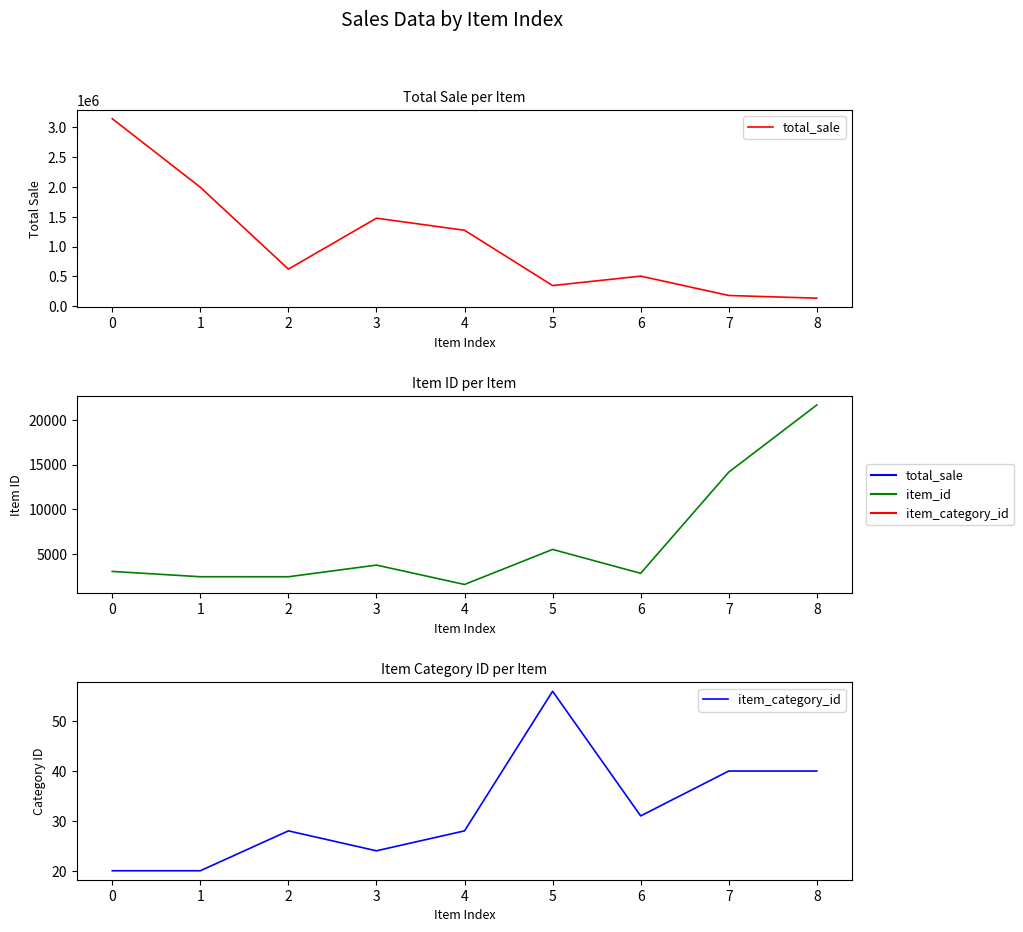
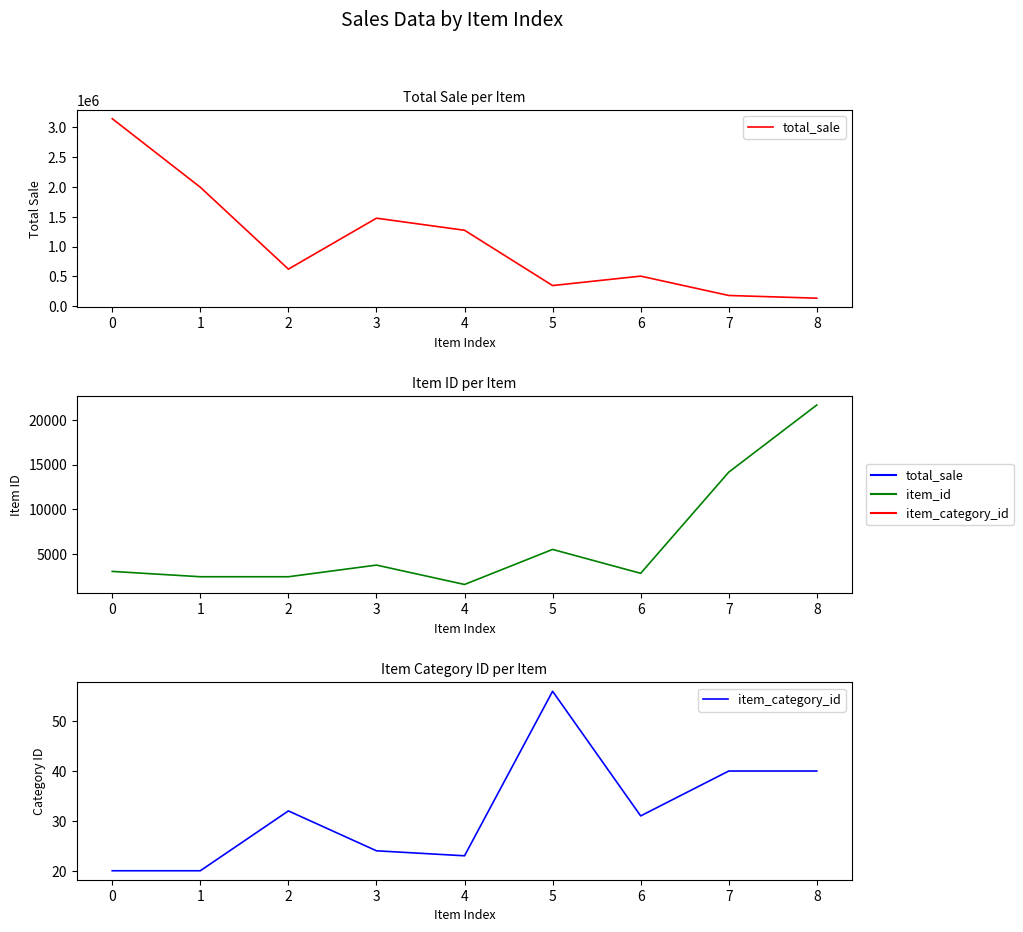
Item Category ID per Item, 2: 28 -> 32
Item Category ID per Item, 4: 28 -> 23
